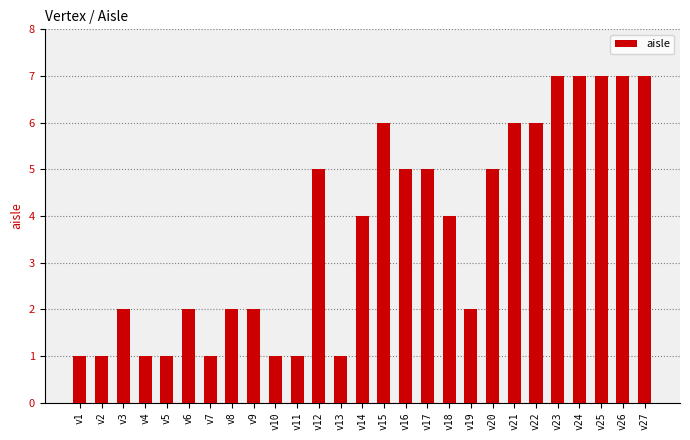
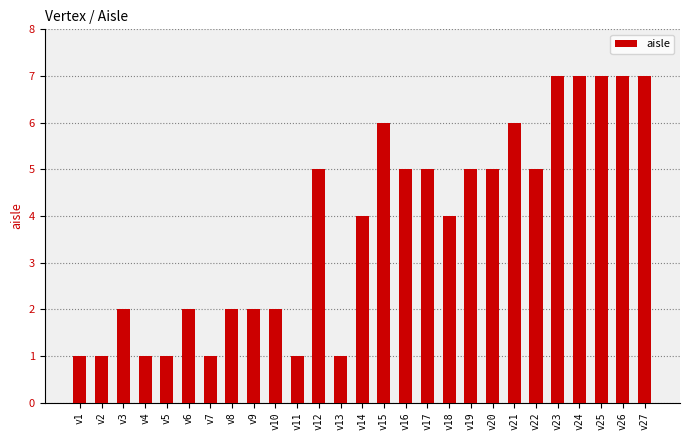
v10: 1 -> 2
v19: 2 -> 5
v22: 6 -> 5
